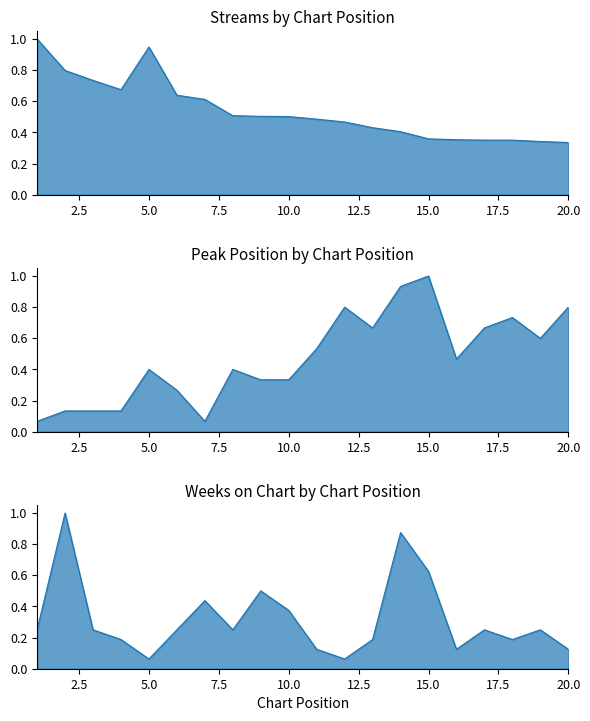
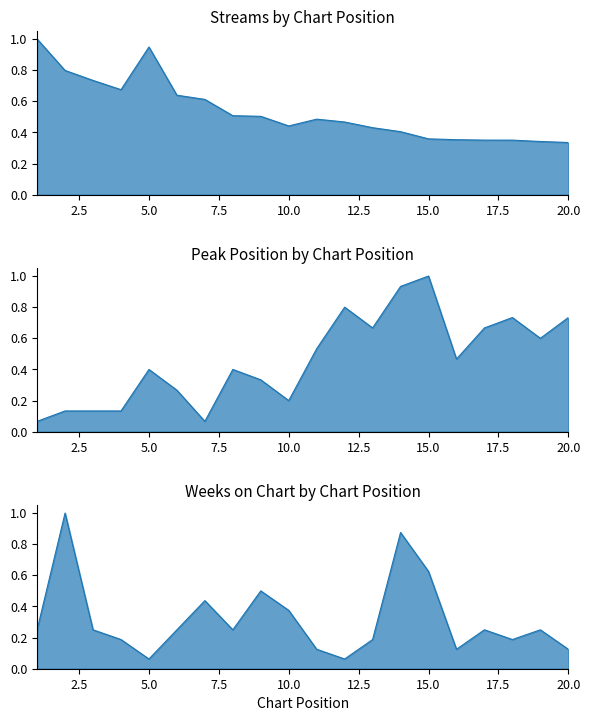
Streams by Chart Position, 10.0: 0.50 -> 0.44
Peak Position by Chart Position, 10.0: 0.33 -> 0.20
Peak Position by Chart Position, 20.0: 0.80 -> 0.73
